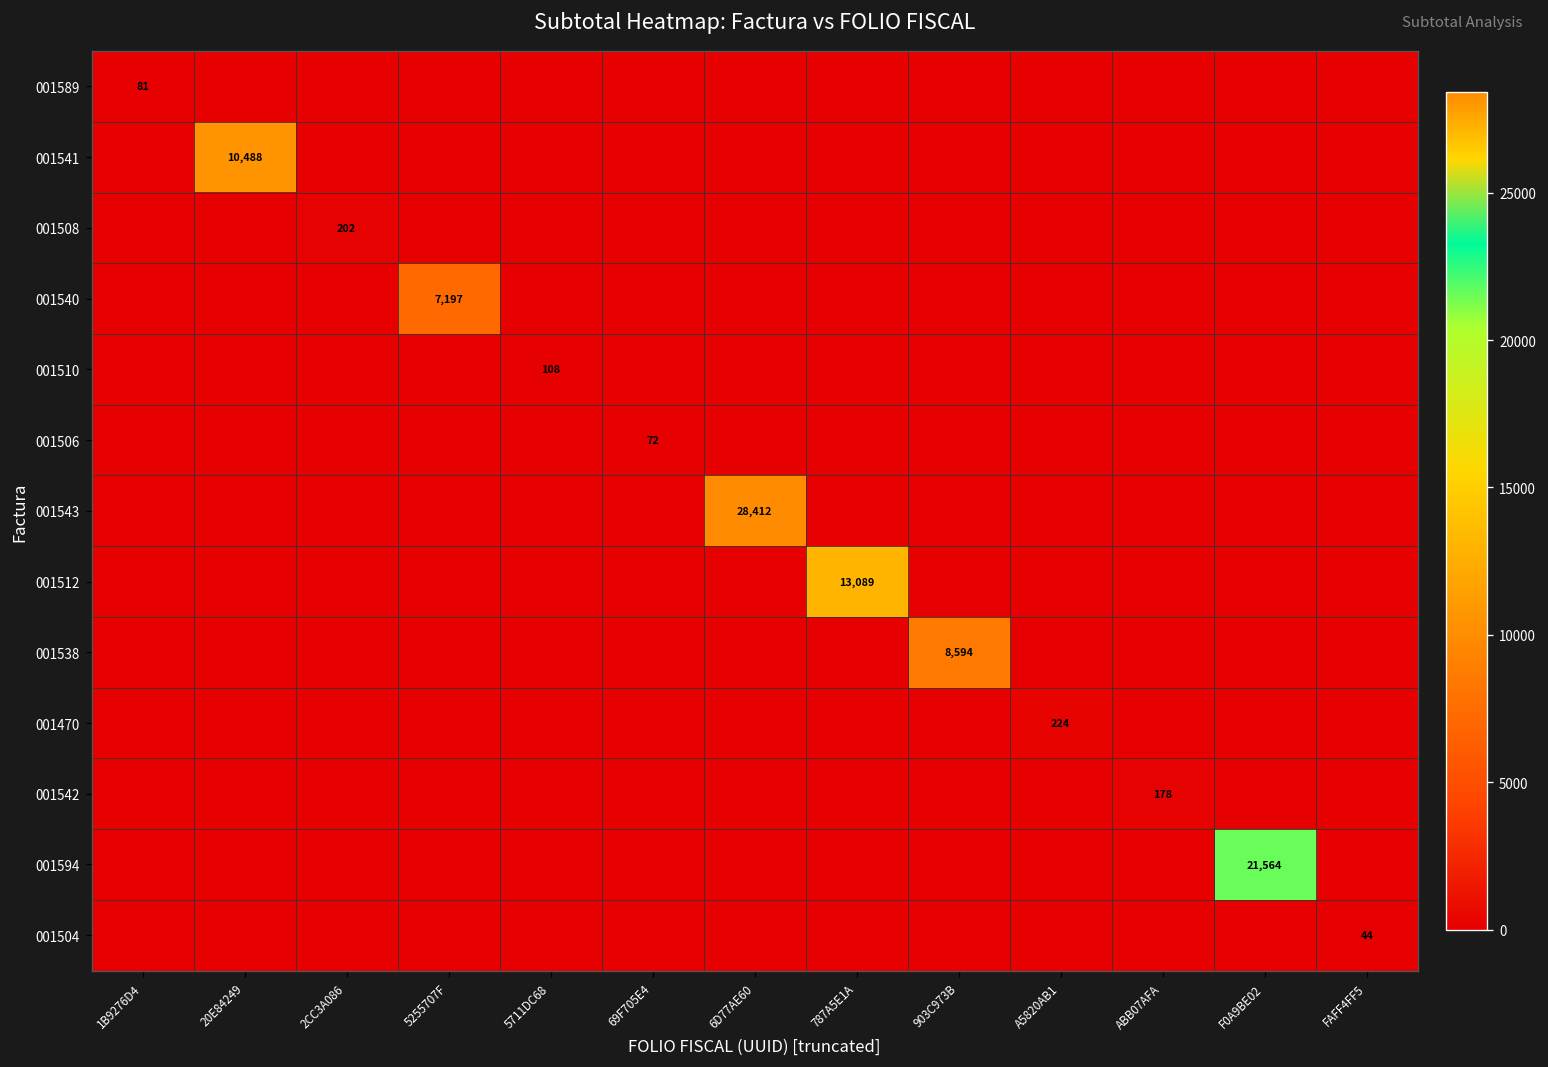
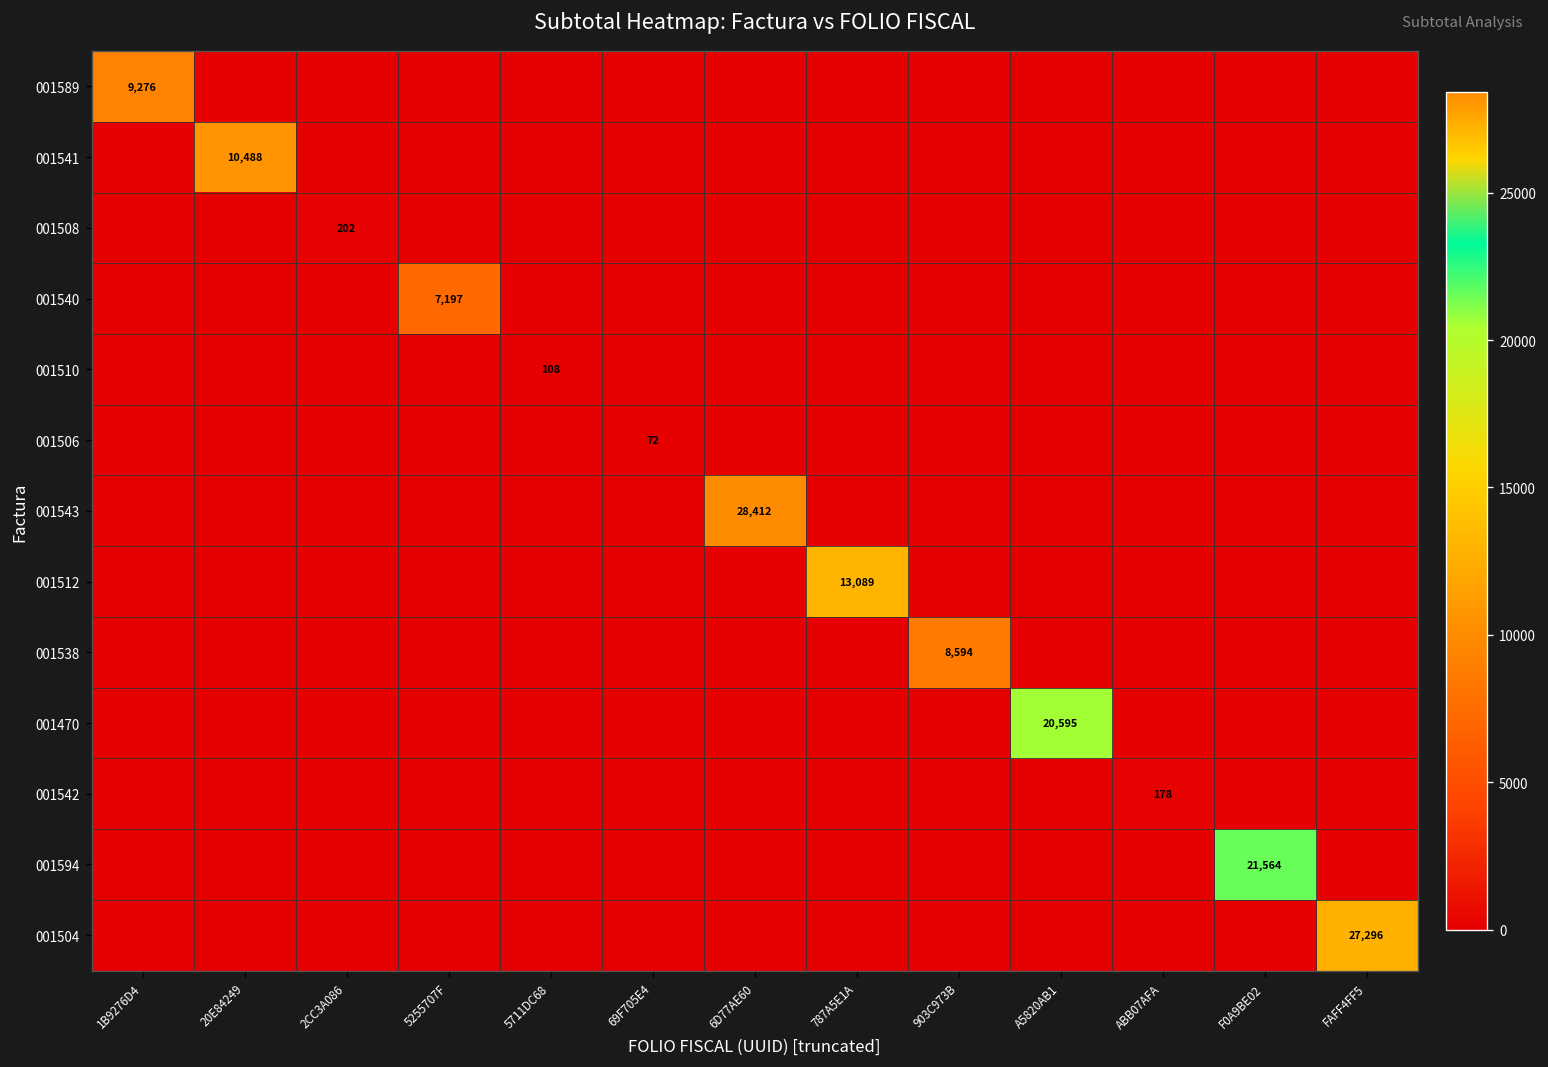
001589, 1B9276D4: 81 -> 9,276
001470, A5820AB1: 224 -> 20,595
001504, FAFF4FF5: 44 -> 27,296
